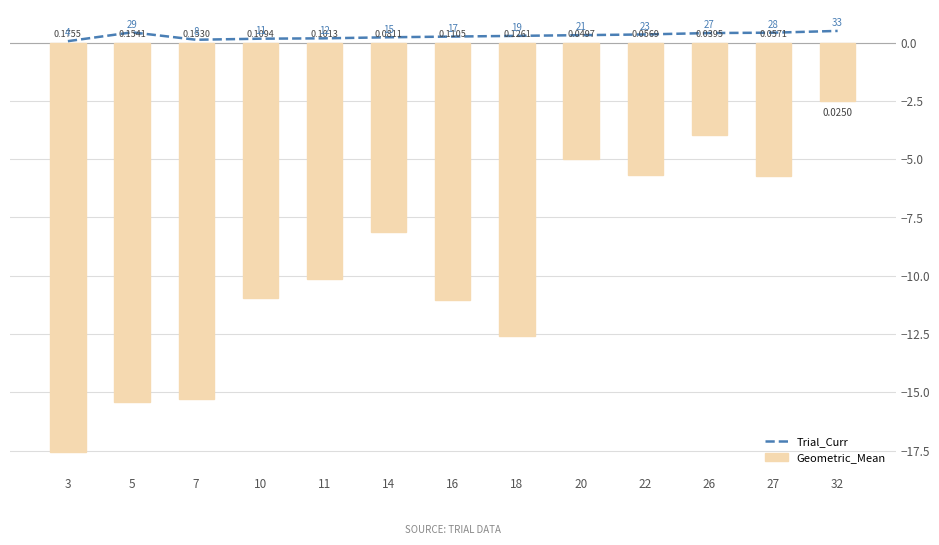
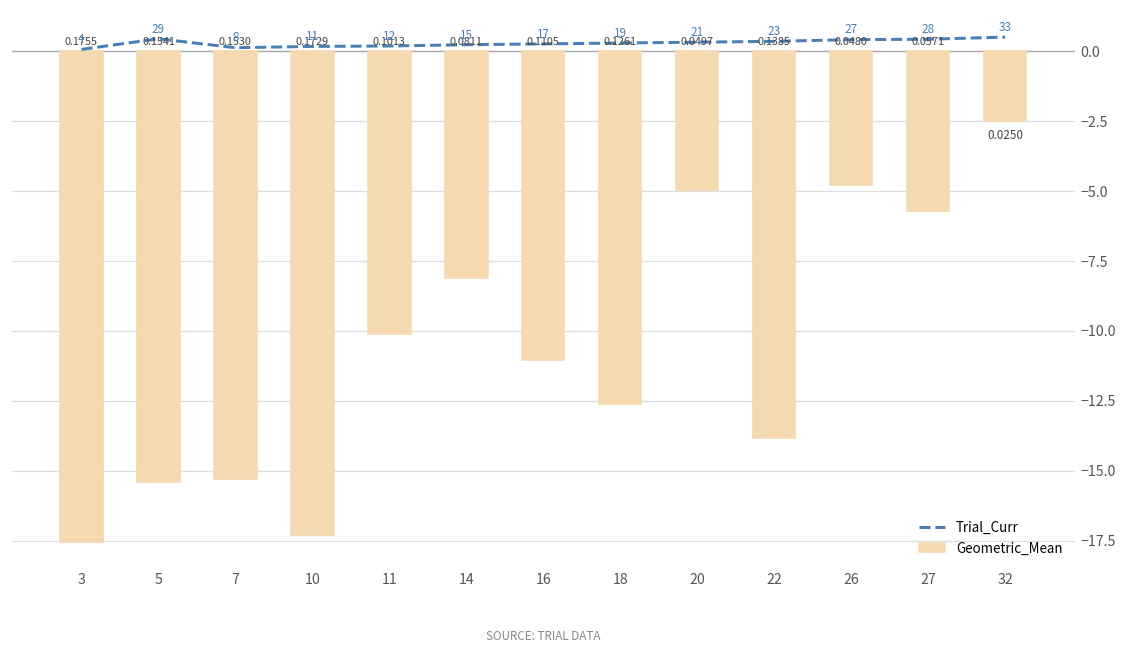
Geometric_Mean, 10: 0.1094 -> 0.1729
Geometric_Mean, 22: 0.0569 -> 0.1385
Geometric_Mean, 26: 0.0395 -> 0.0480
